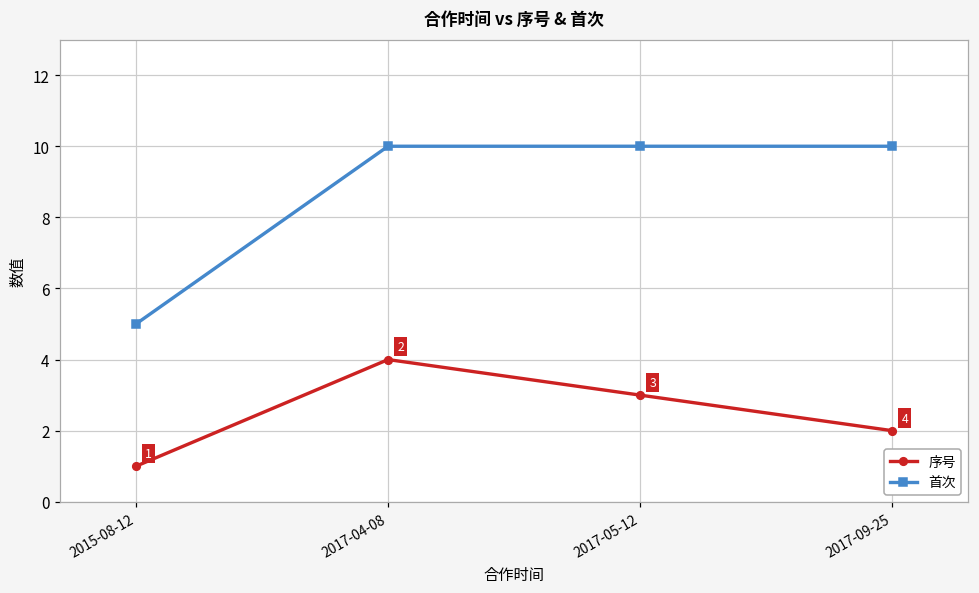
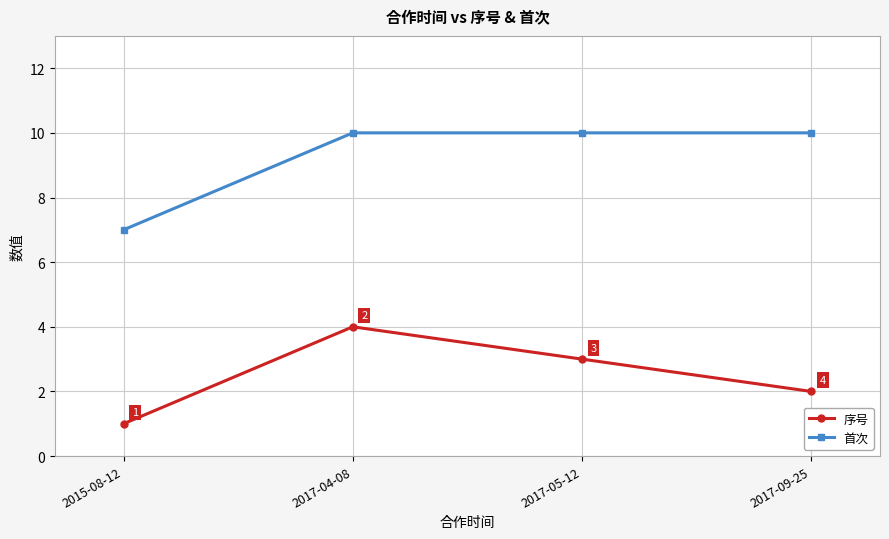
首次, 2015-08-12: 5 -> 7
